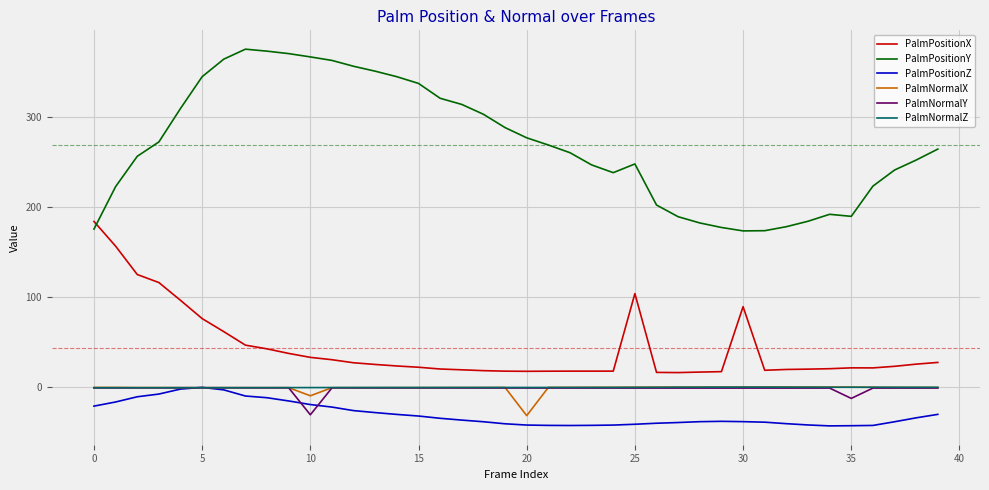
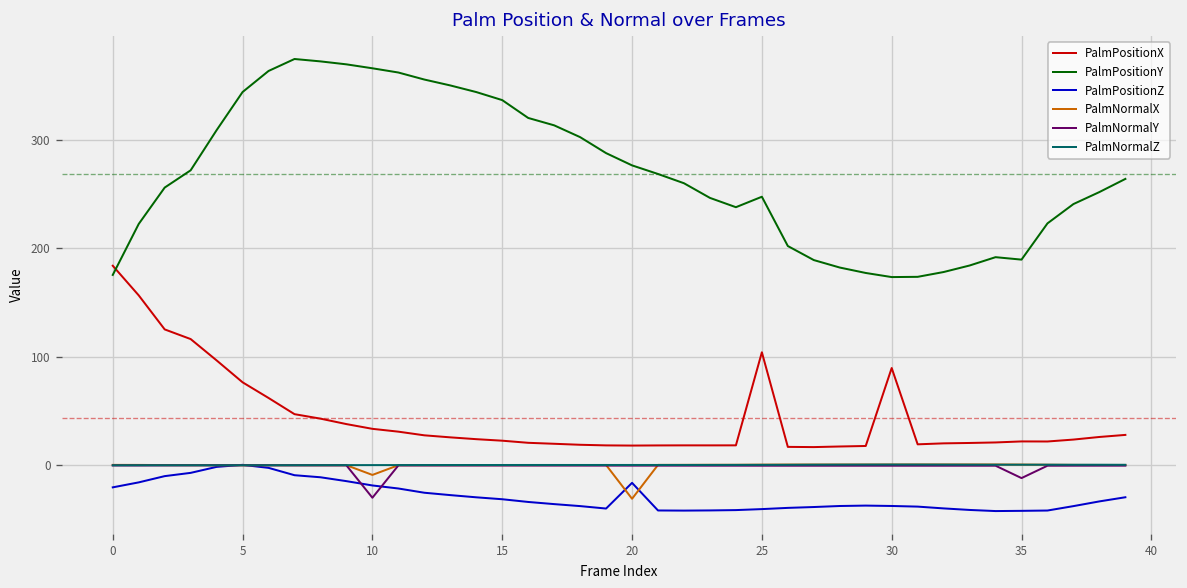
PalmPositionZ, 20: -40 -> -20
